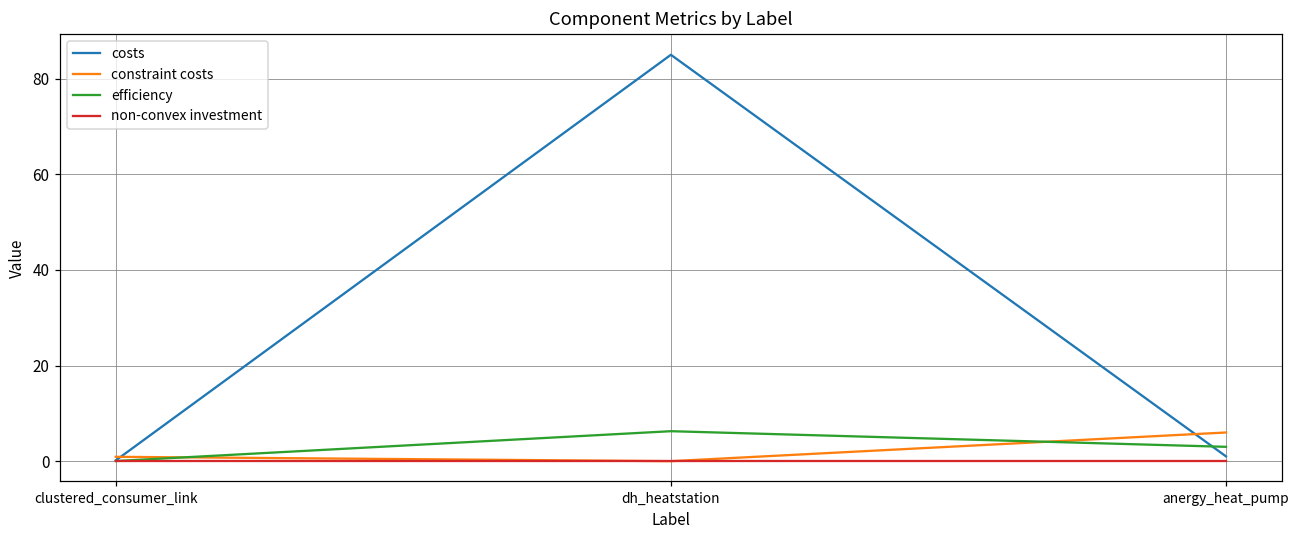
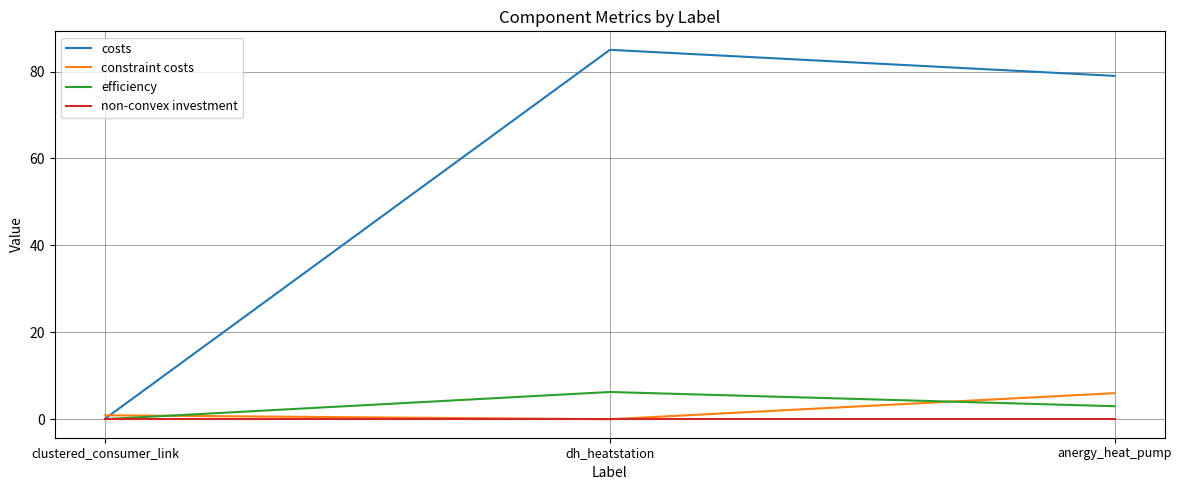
costs, anergy_heat_pump: 1 -> 79
